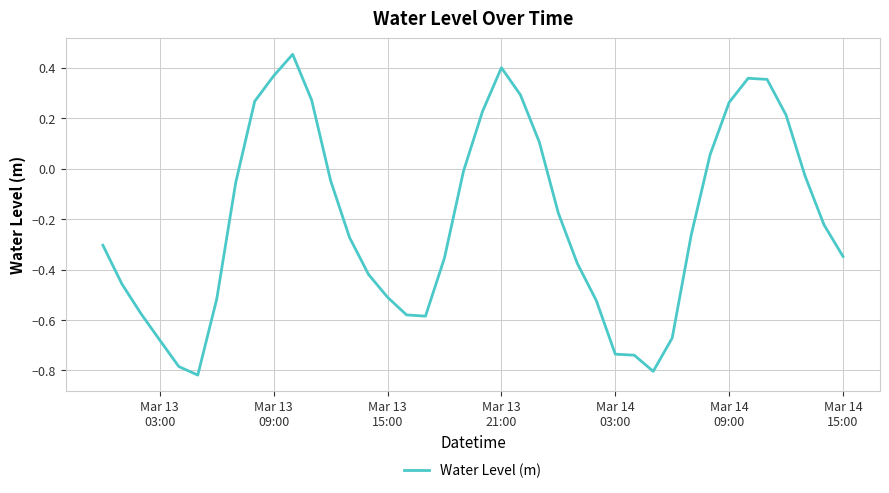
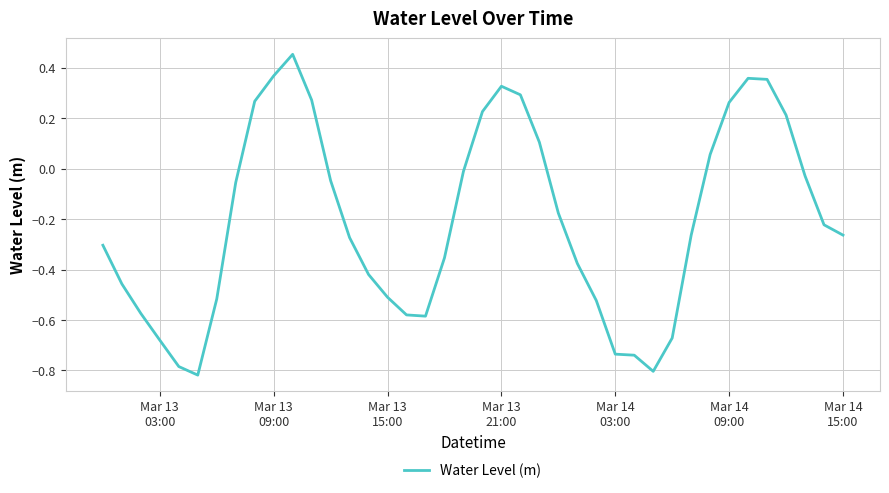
Mar 13 21:00: 0.40 -> 0.33
Mar 14 15:00: -0.35 -> -0.26
